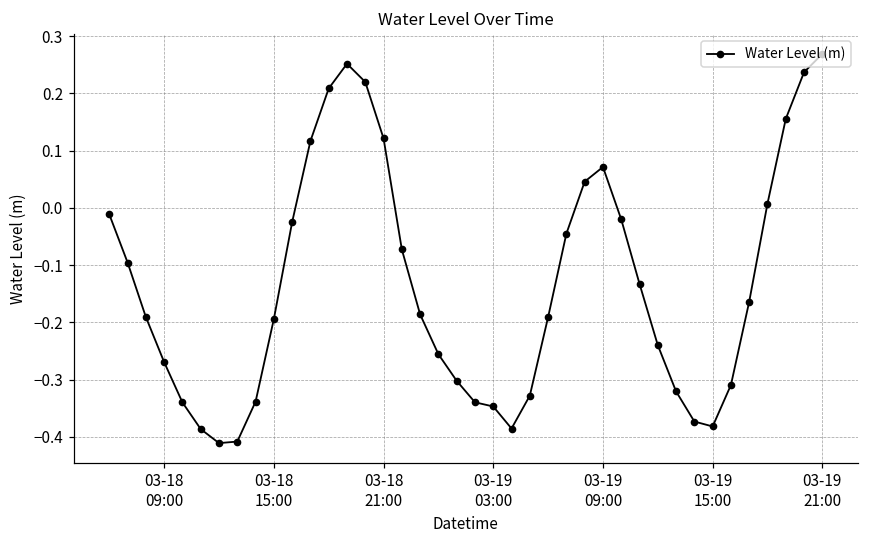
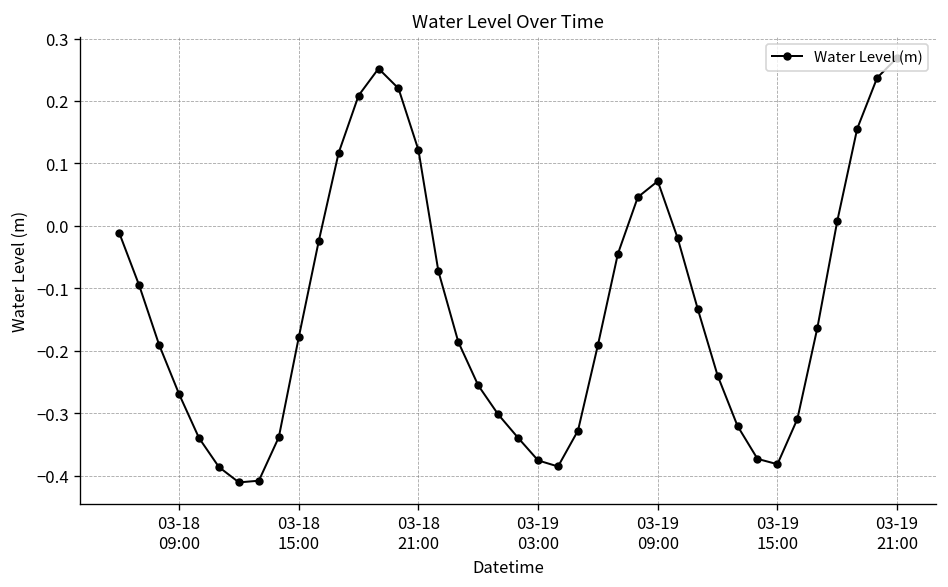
03-18 15:00: -0.19 -> -0.18
03-19 03:00: -0.35 -> -0.38
